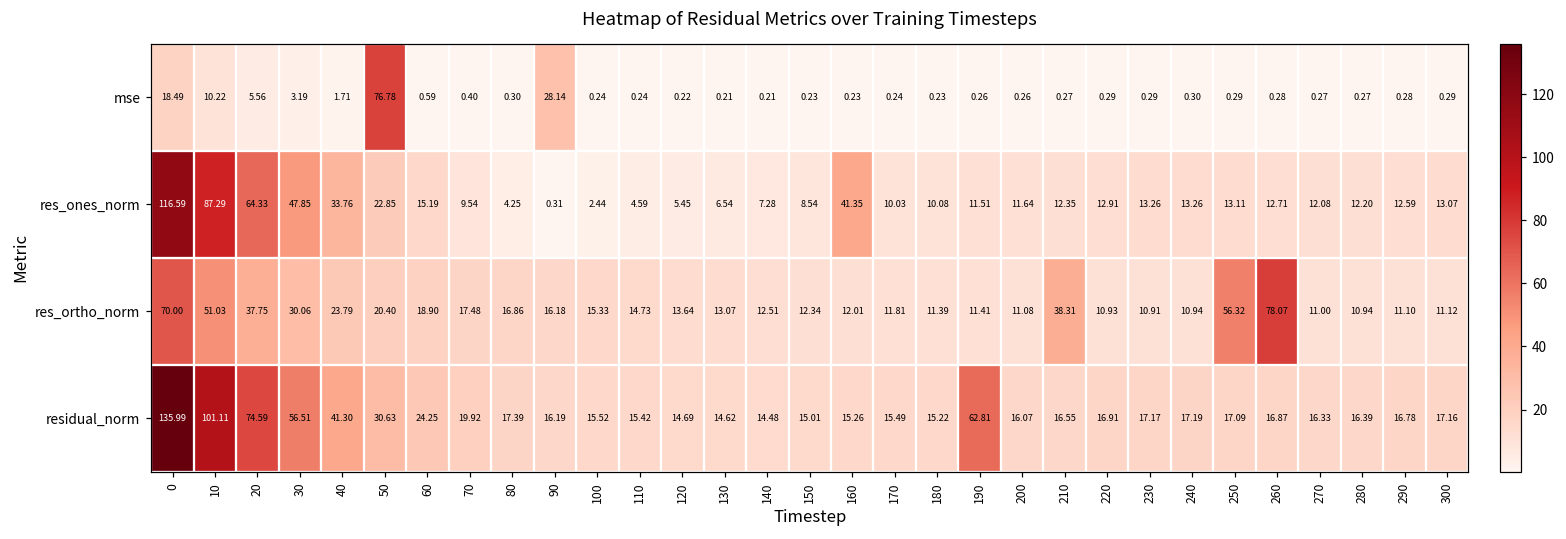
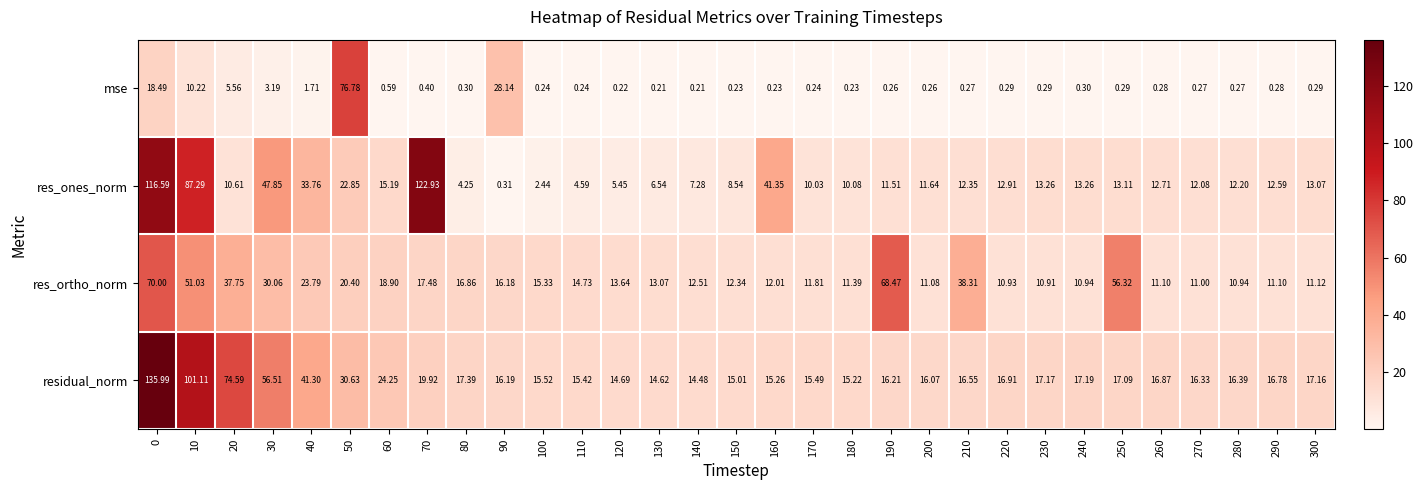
res_ones_norm, 20: 64.33 -> 10.61
res_ones_norm, 70: 9.54 -> 122.93
res_ortho_norm, 190: 11.41 -> 68.47
res_ortho_norm, 260: 78.07 -> 11.10
residual_norm, 190: 62.81 -> 16.21
